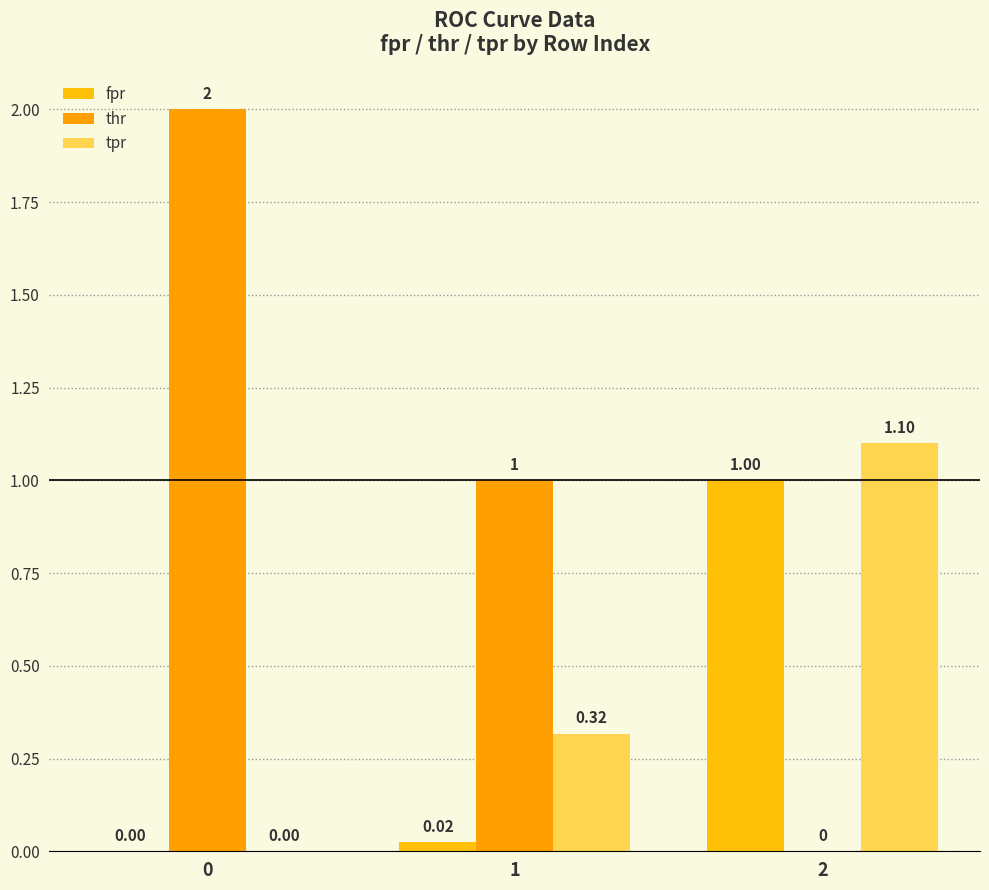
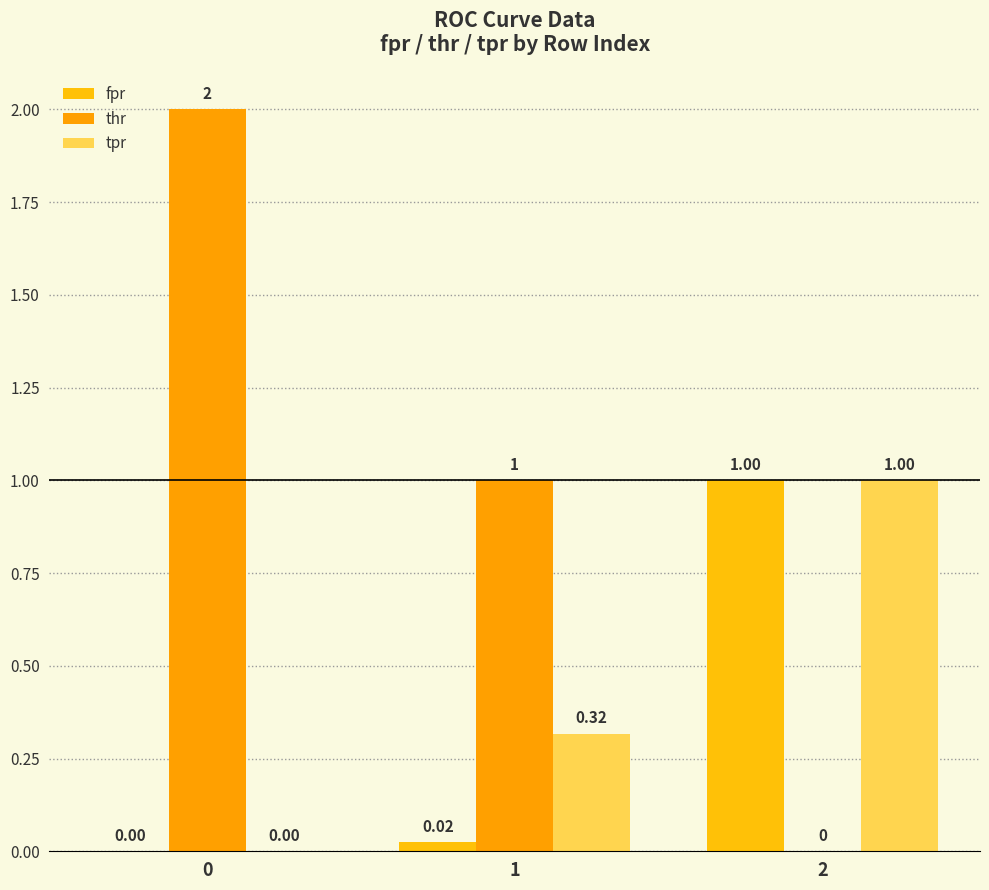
tpr, 2: 1.10 -> 1.00
